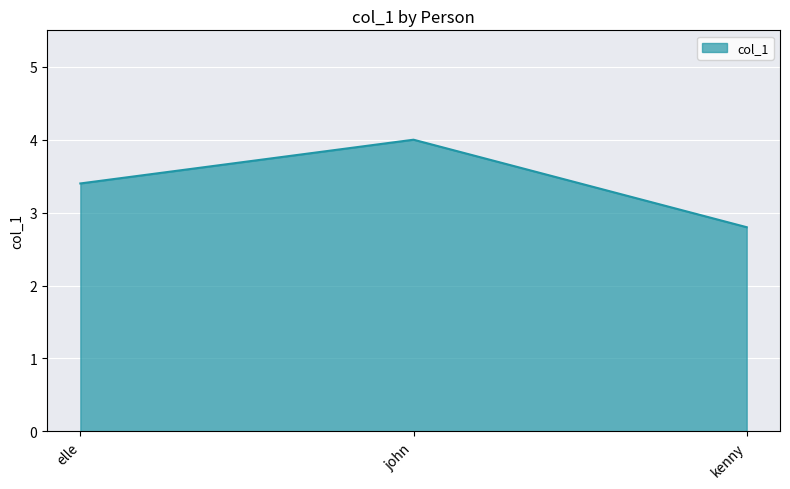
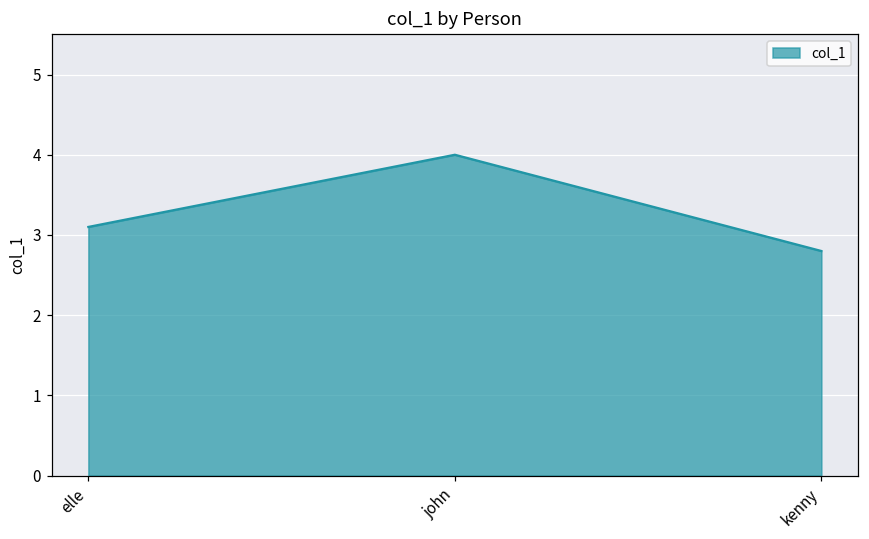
elle: 3.4 -> 3.1
